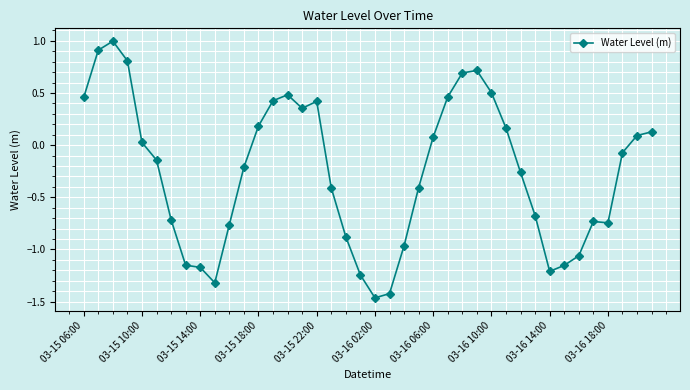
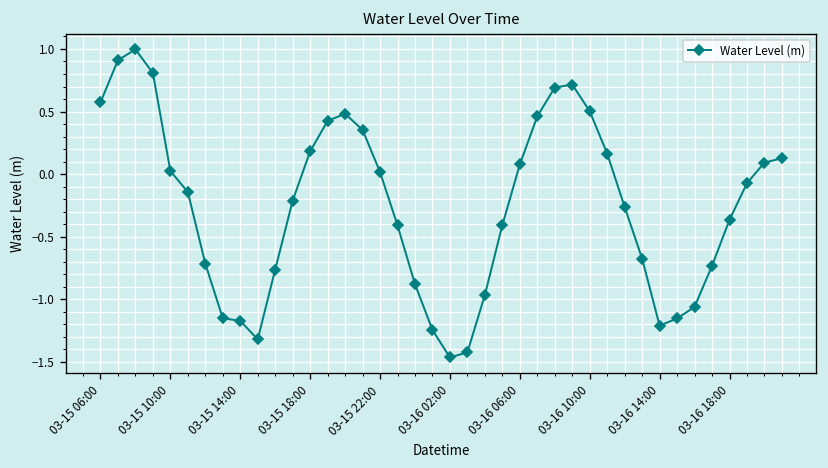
03-15 06:00: 0.46 -> 0.57
03-15 22:00: 0.42 -> 0.02
03-16 18:00: -0.74 -> -0.36
